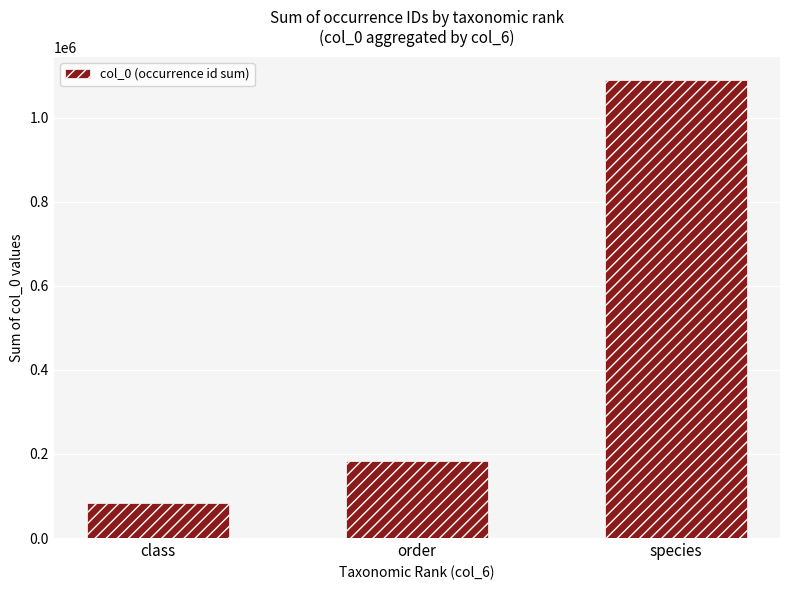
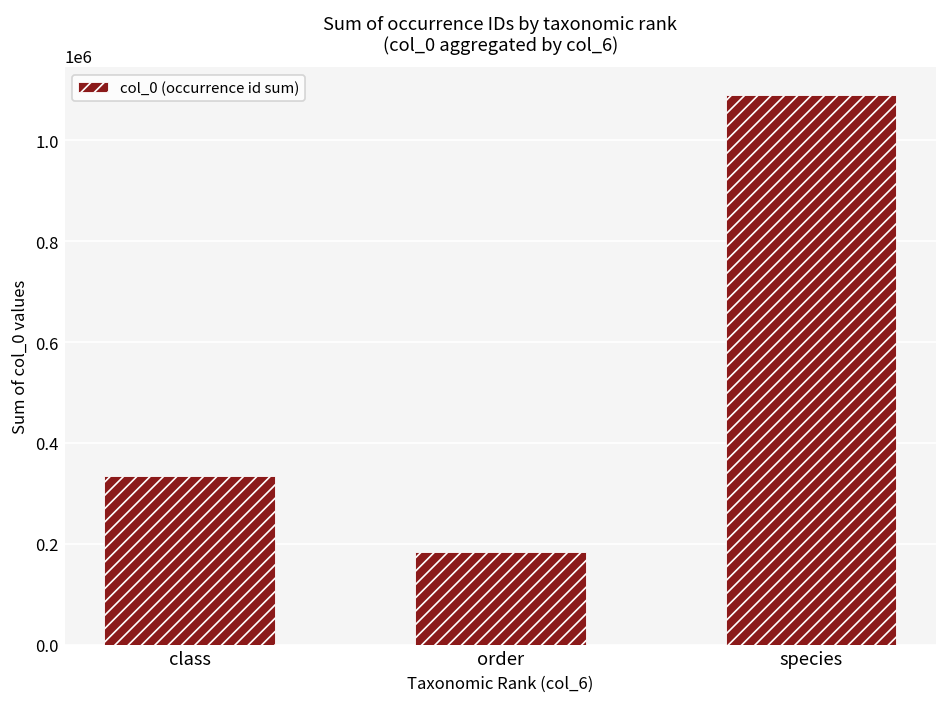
class: 80000 -> 330000
